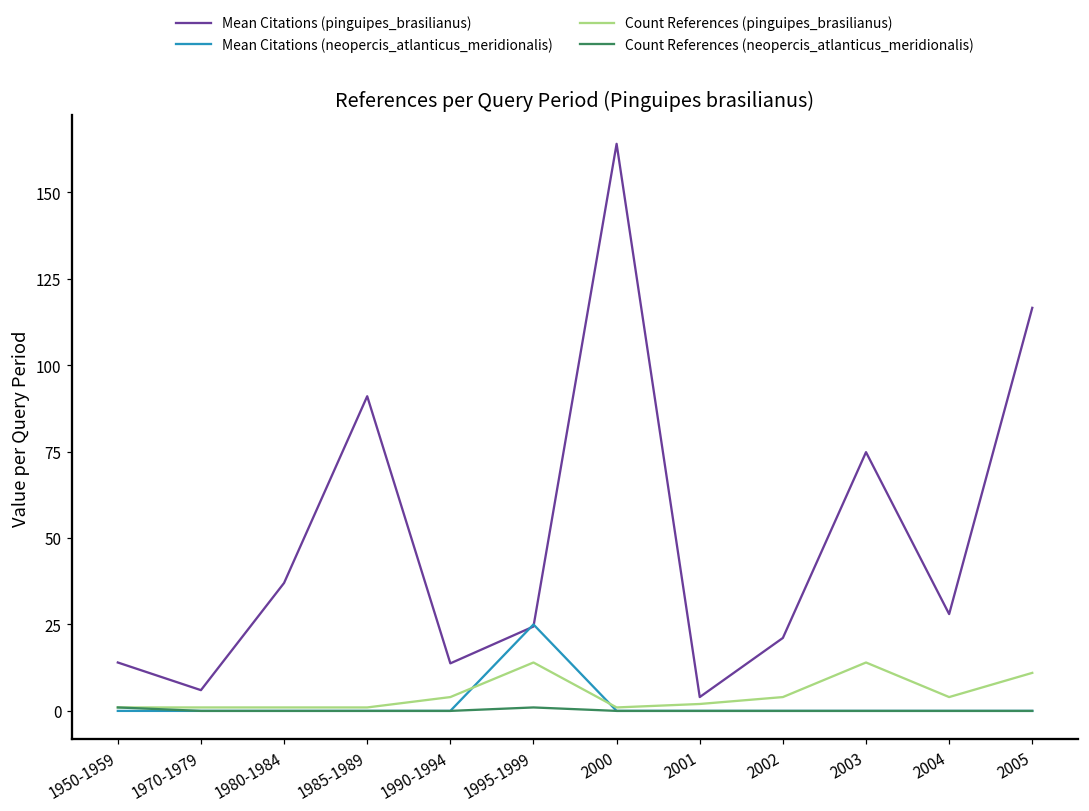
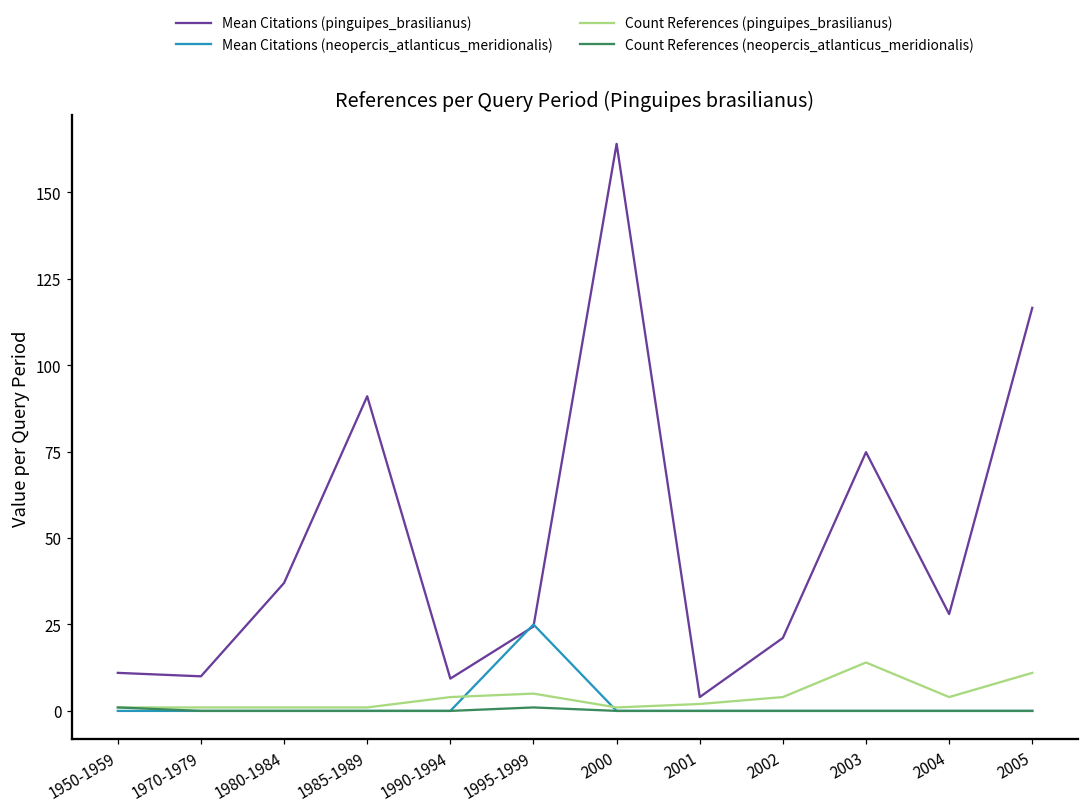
Mean Citations (pinguipes_brasilianus), 1950-1959: 14 -> 11
Mean Citations (pinguipes_brasilianus), 1970-1979: 6 -> 10
Mean Citations (pinguipes_brasilianus), 1990-1994: 14 -> 9
Count References (pinguipes_brasilianus), 1995-1999: 14 -> 5
